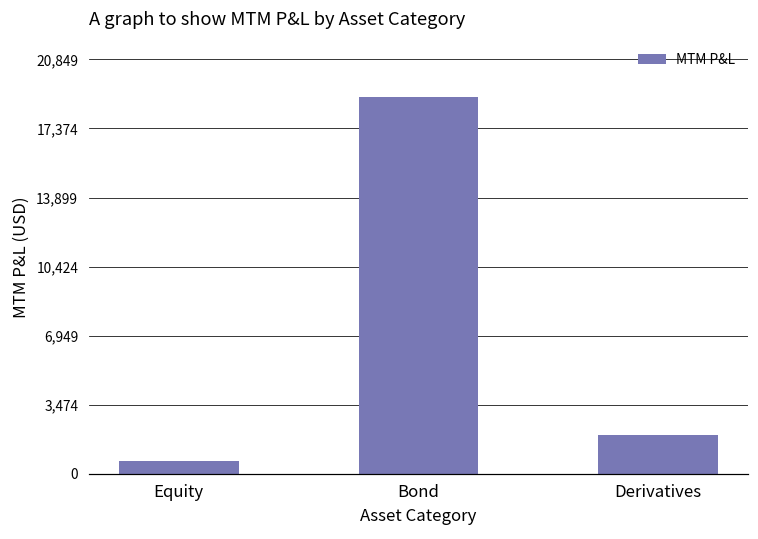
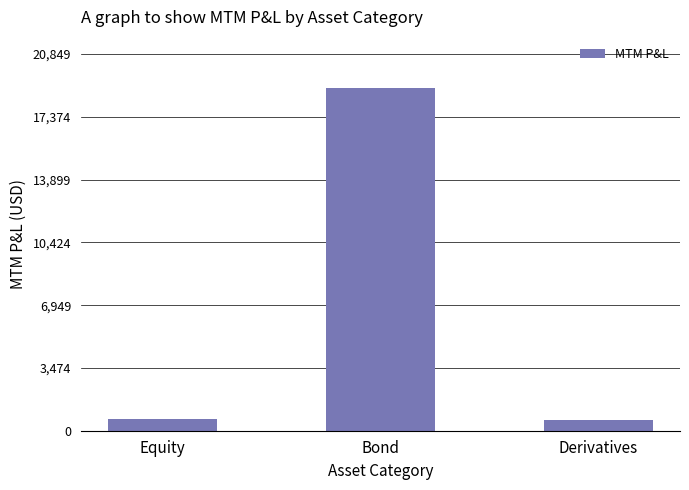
Derivatives: 1,900 -> 600
